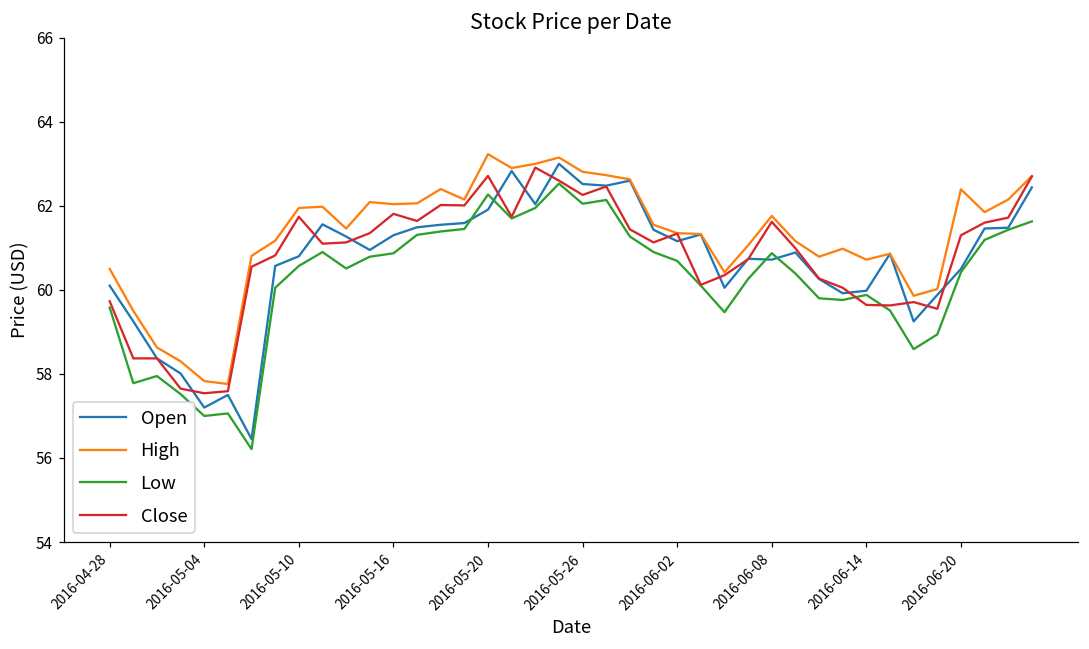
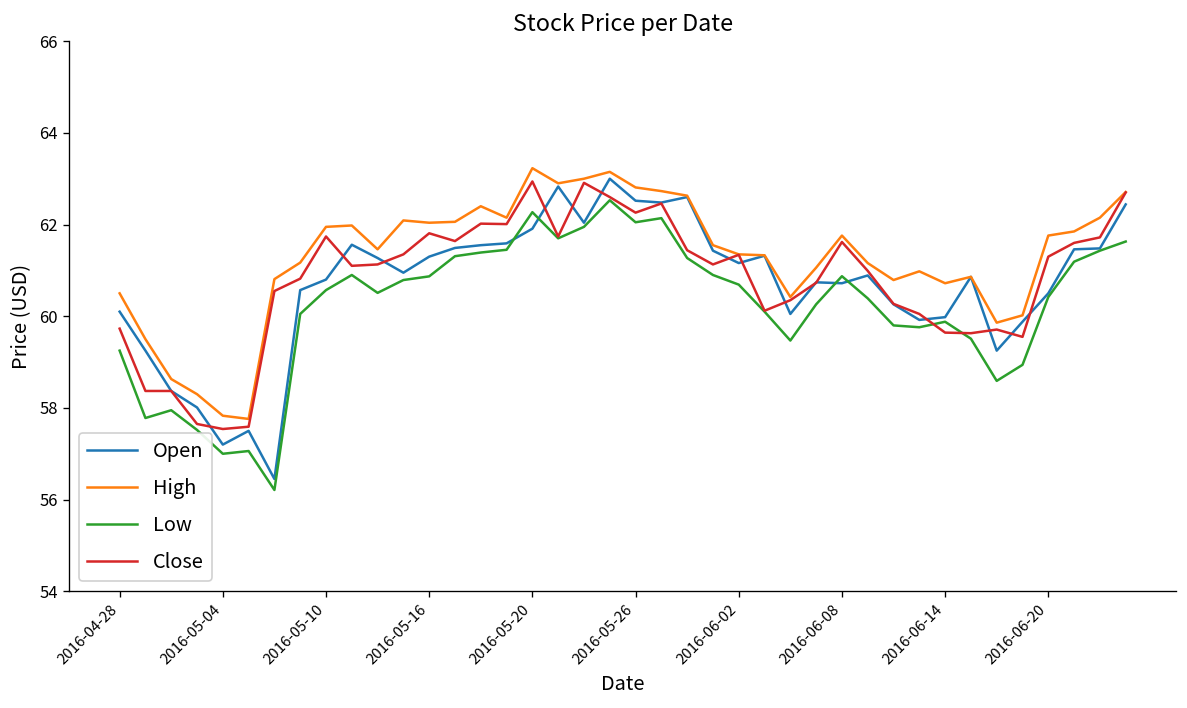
Low, 2016-04-28: 59.6 -> 59.3
Close, 2016-05-20: 62.7 -> 62.9
High, 2016-06-20: 62.4 -> 61.8
